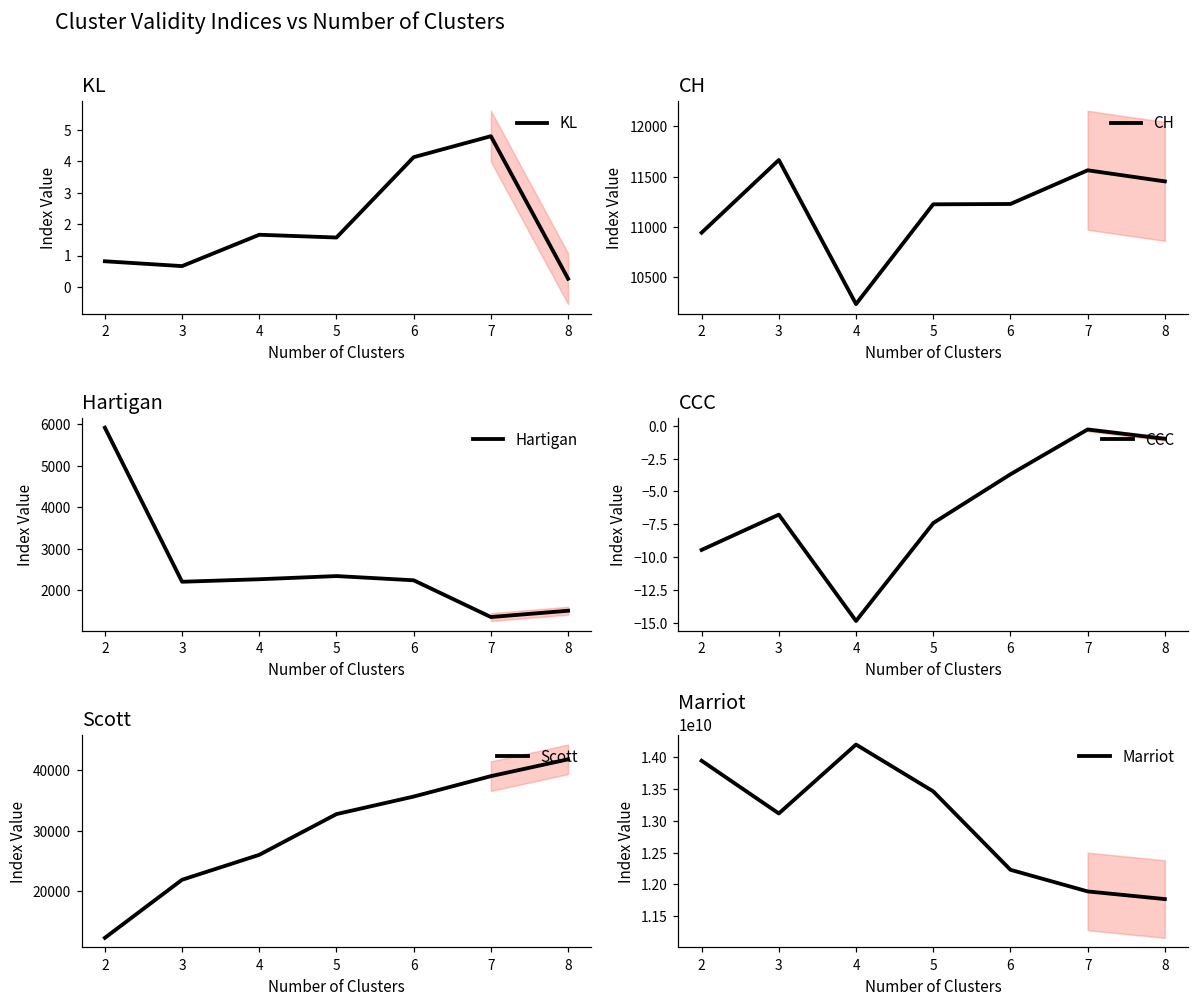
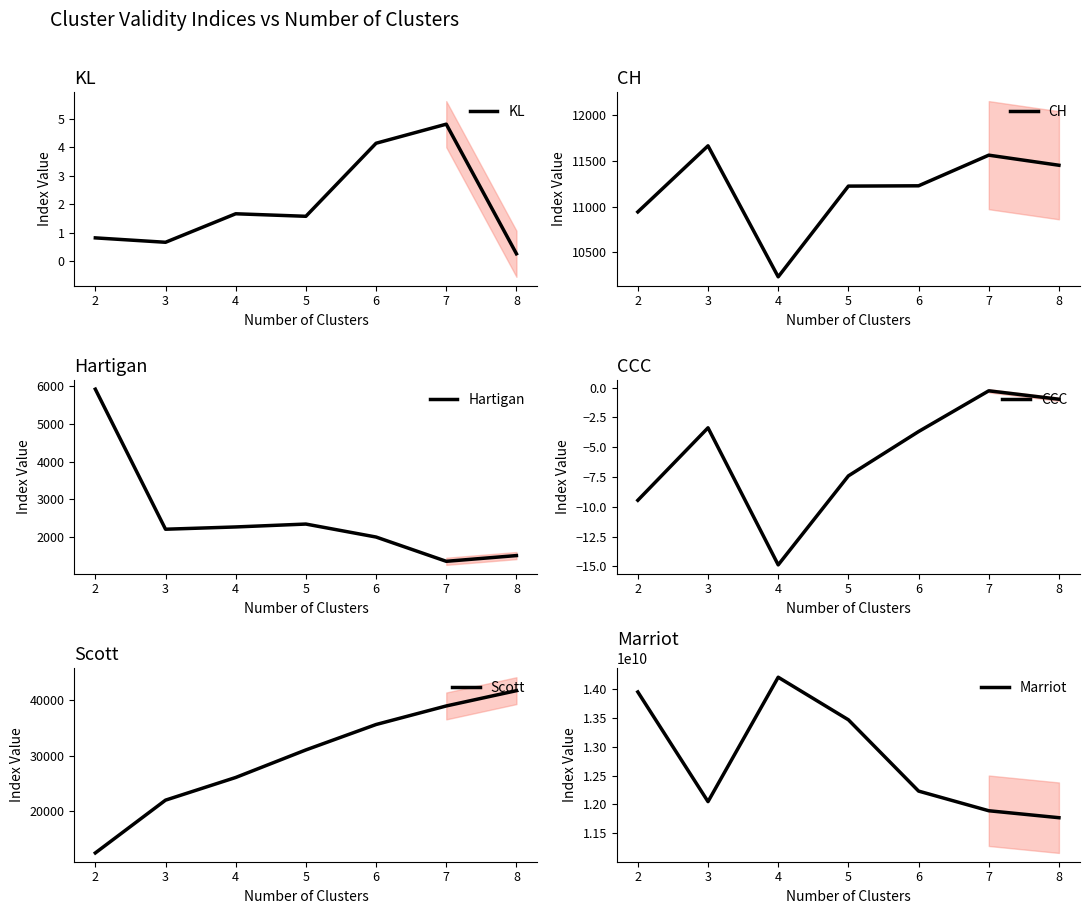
Hartigan, Hartigan, 6: 2200 -> 2000
CCC, CCC, 3: -6.8 -> -3.4
Scott, Scott, 5: 33000 -> 31000
Marriot, Marriot, 3: 13100000000 -> 12000000000
